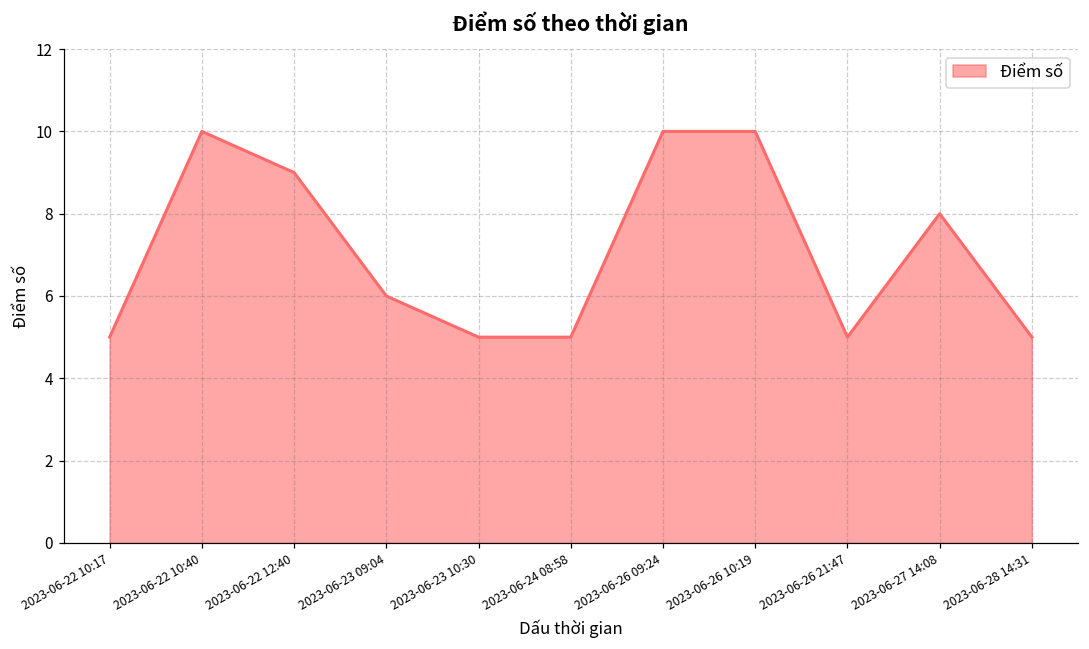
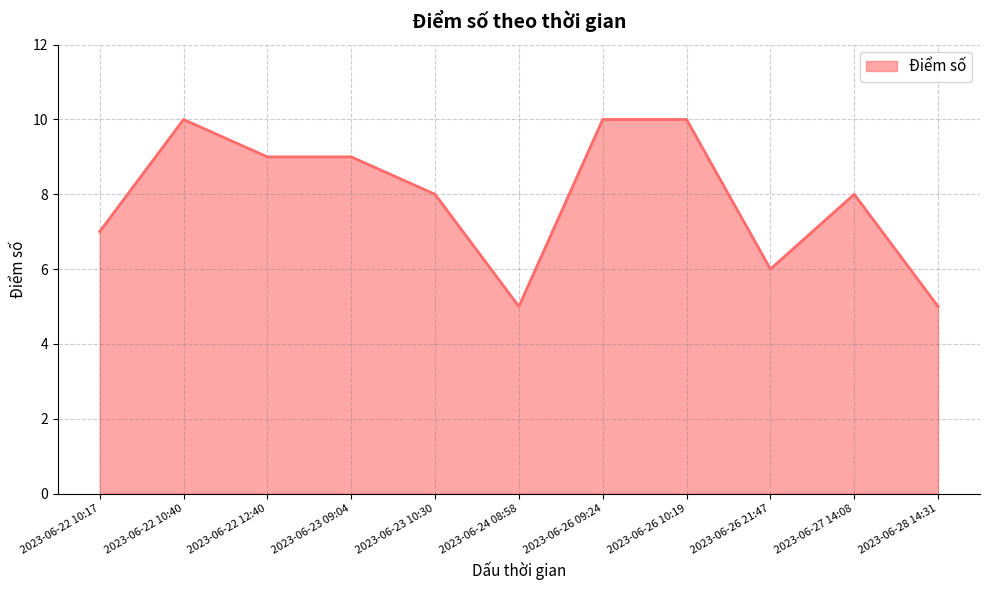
2023-06-22 10:17: 5 -> 7
2023-06-23 09:04: 6 -> 9
2023-06-23 10:30: 5 -> 8
2023-06-26 21:47: 5 -> 6
